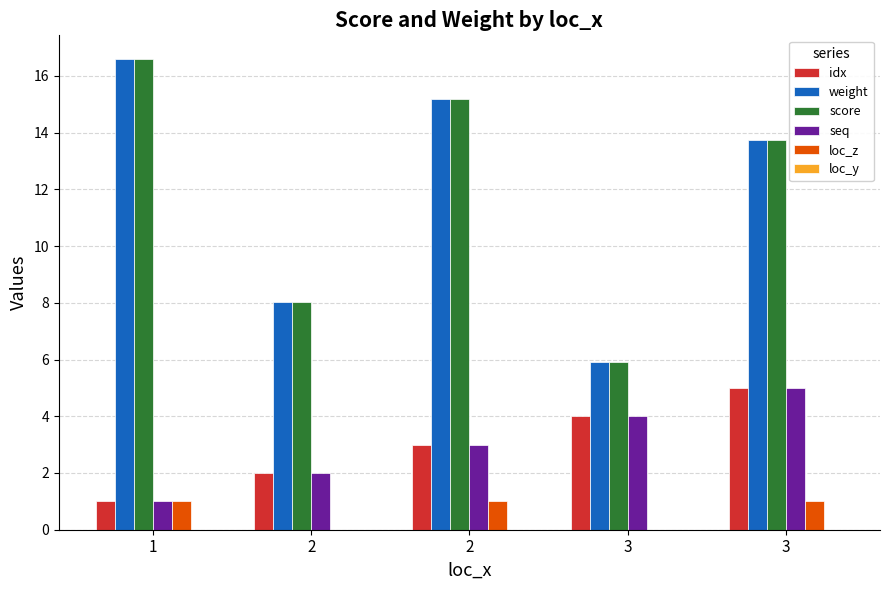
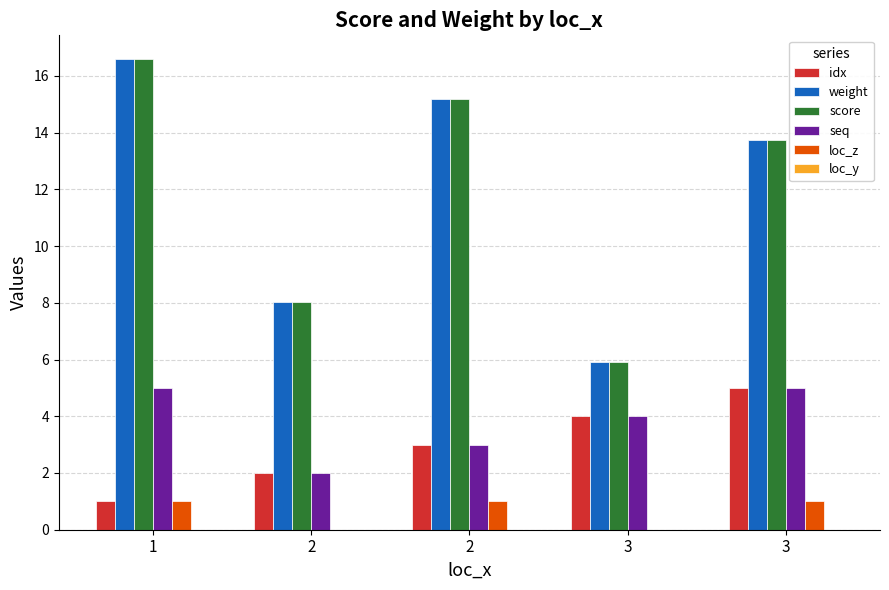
seq, 1: 1 -> 5
